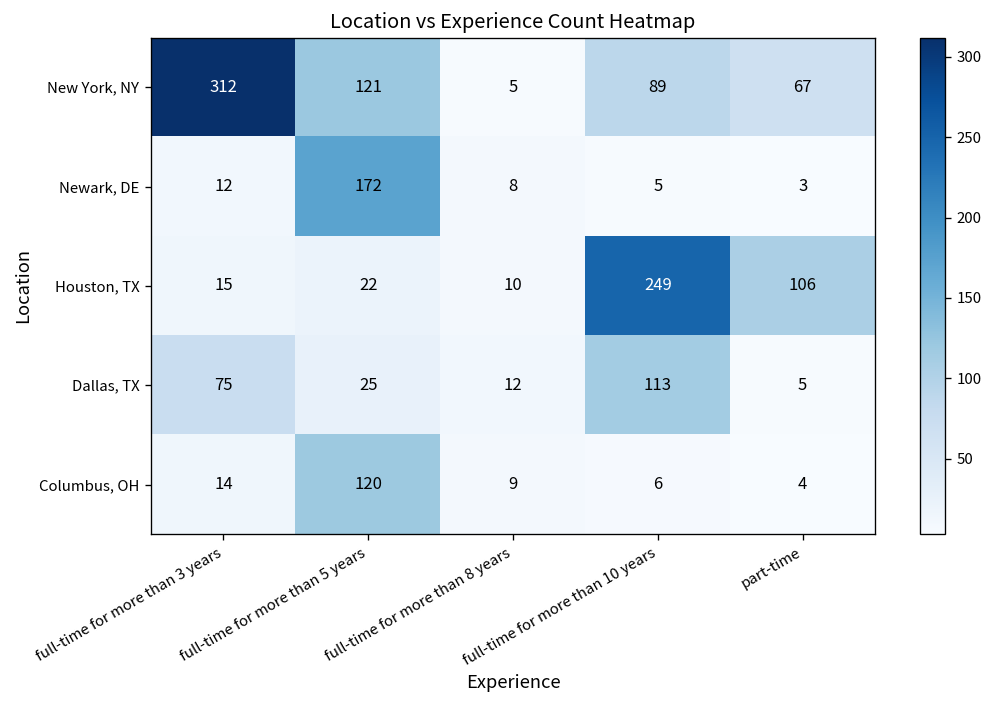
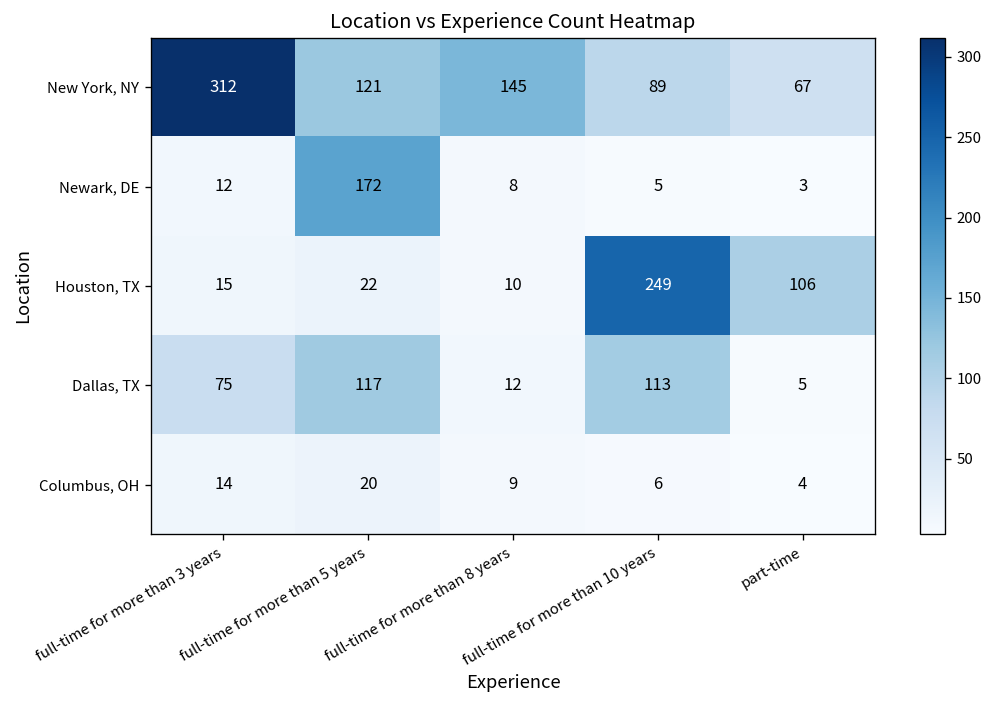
New York, NY, full-time for more than 8 years: 5 -> 145
Dallas, TX, full-time for more than 5 years: 25 -> 117
Columbus, OH, full-time for more than 5 years: 120 -> 20
